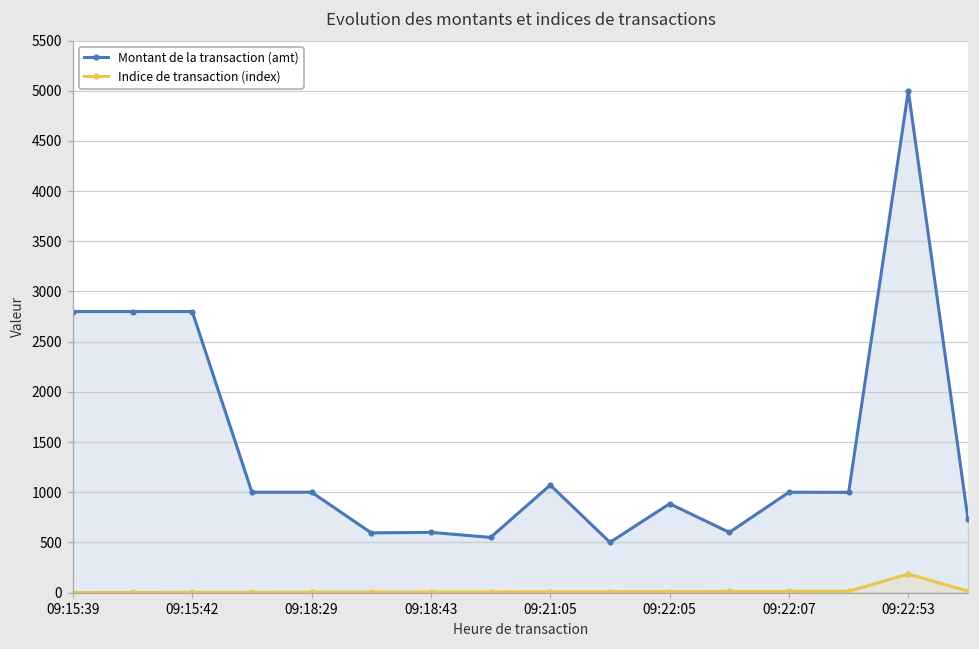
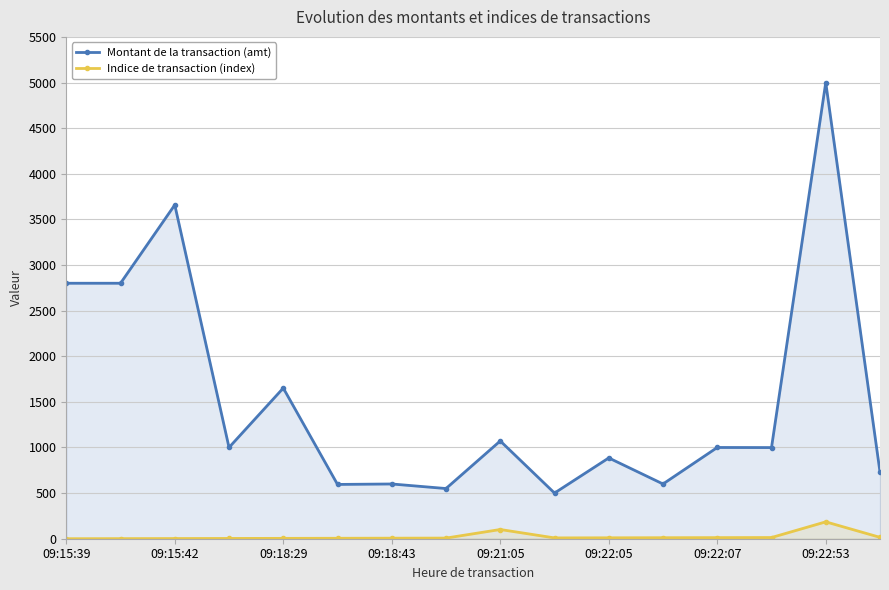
Montant de la transaction (amt), 09:15:42: 2800 -> 3700
Montant de la transaction (amt), 09:18:29: 1000 -> 1700
Indice de transaction (index), 09:21:05: 0 -> 100
